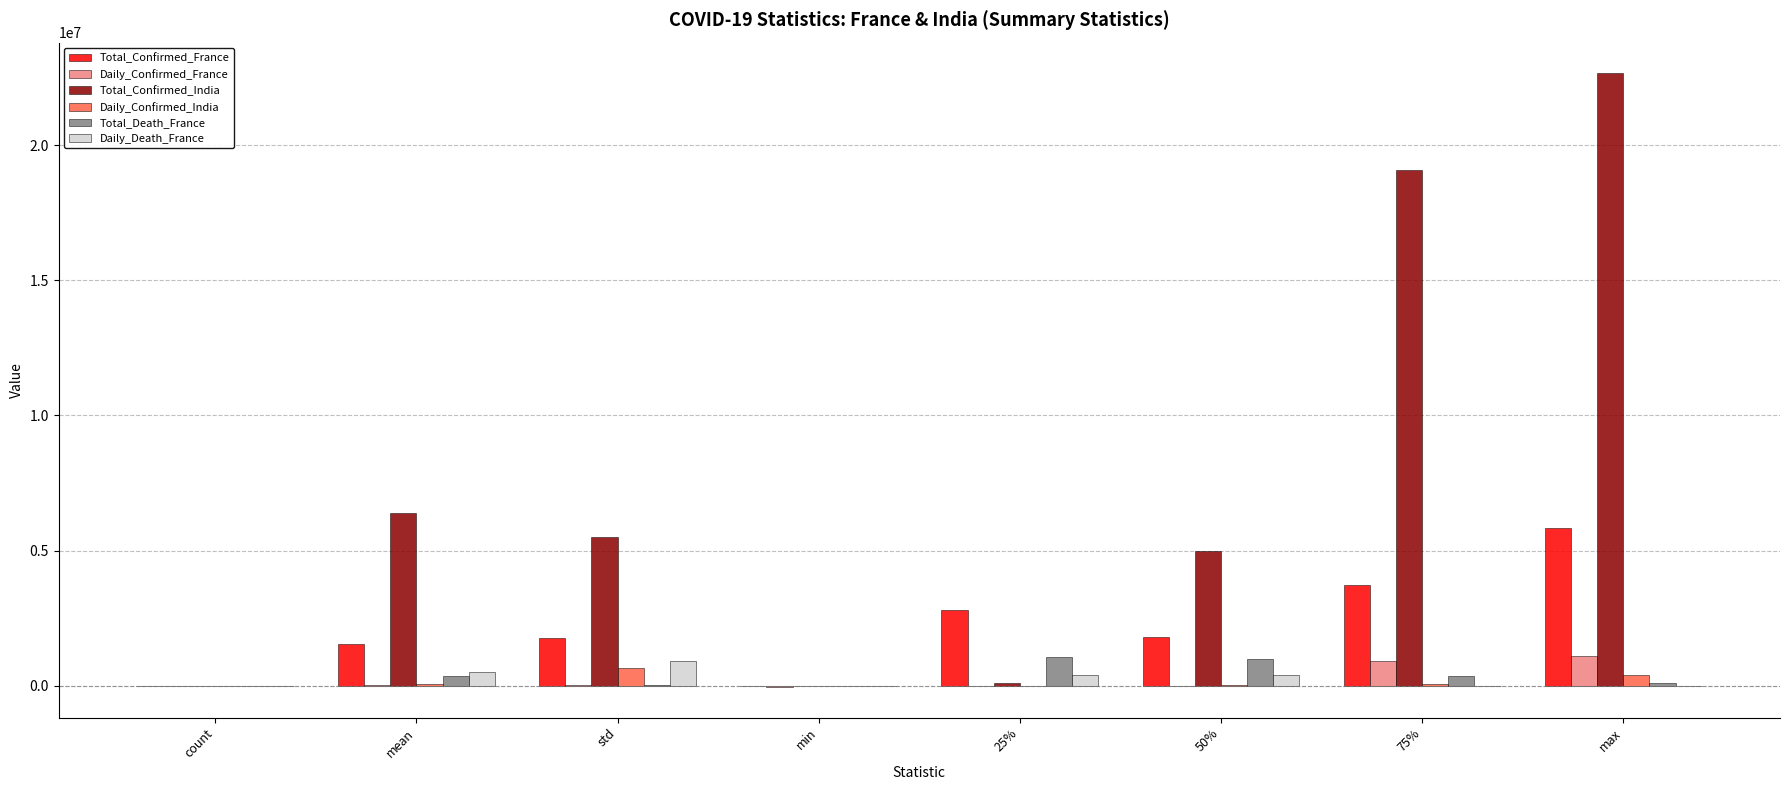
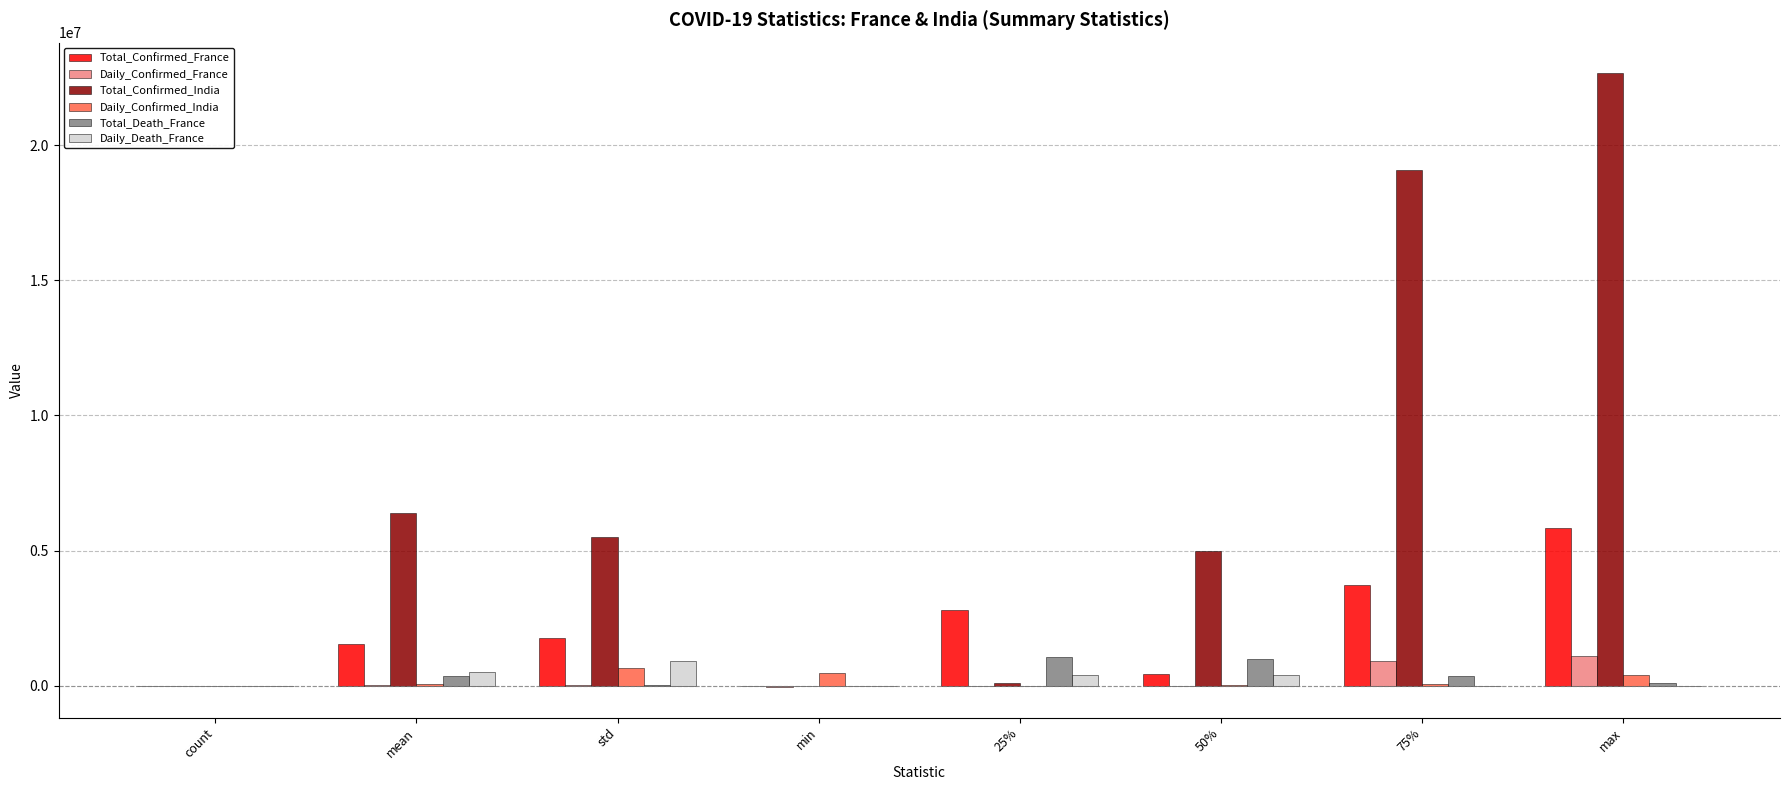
Daily_Confirmed_India, min: 0 -> 500000
Total_Confirmed_France, 50%: 1800000 -> 400000
